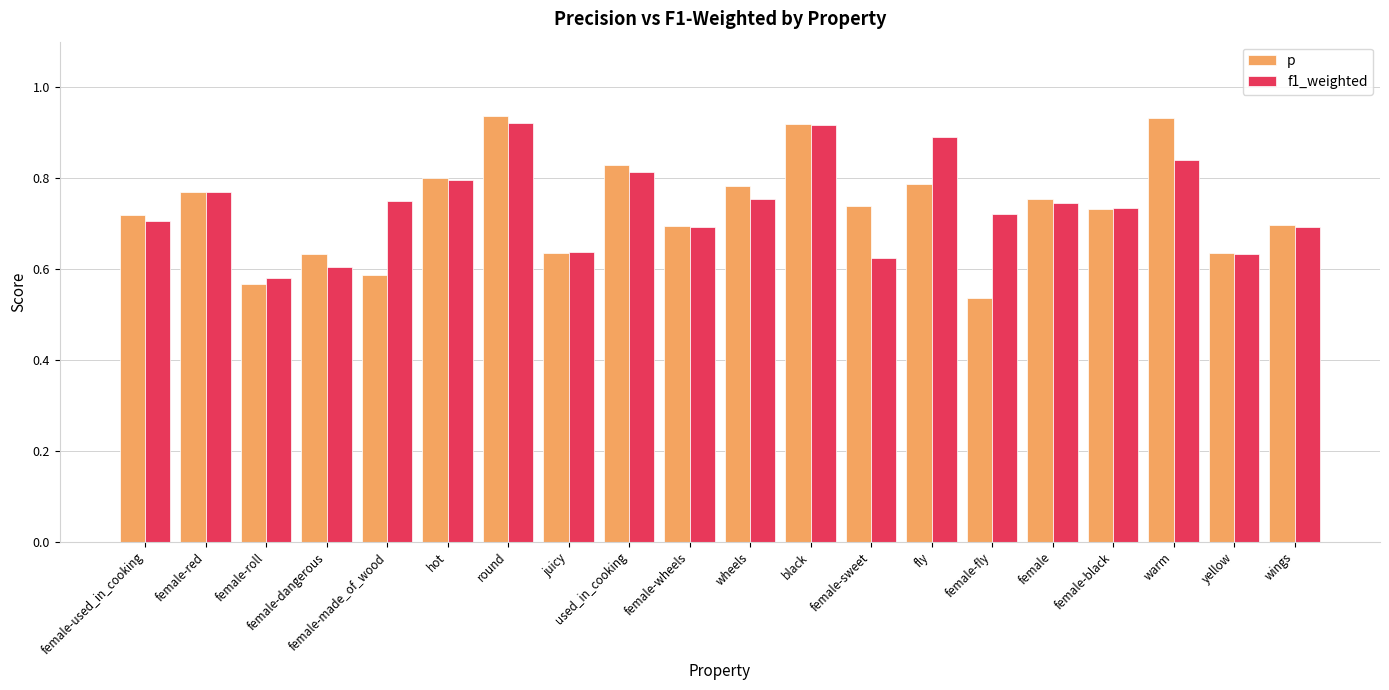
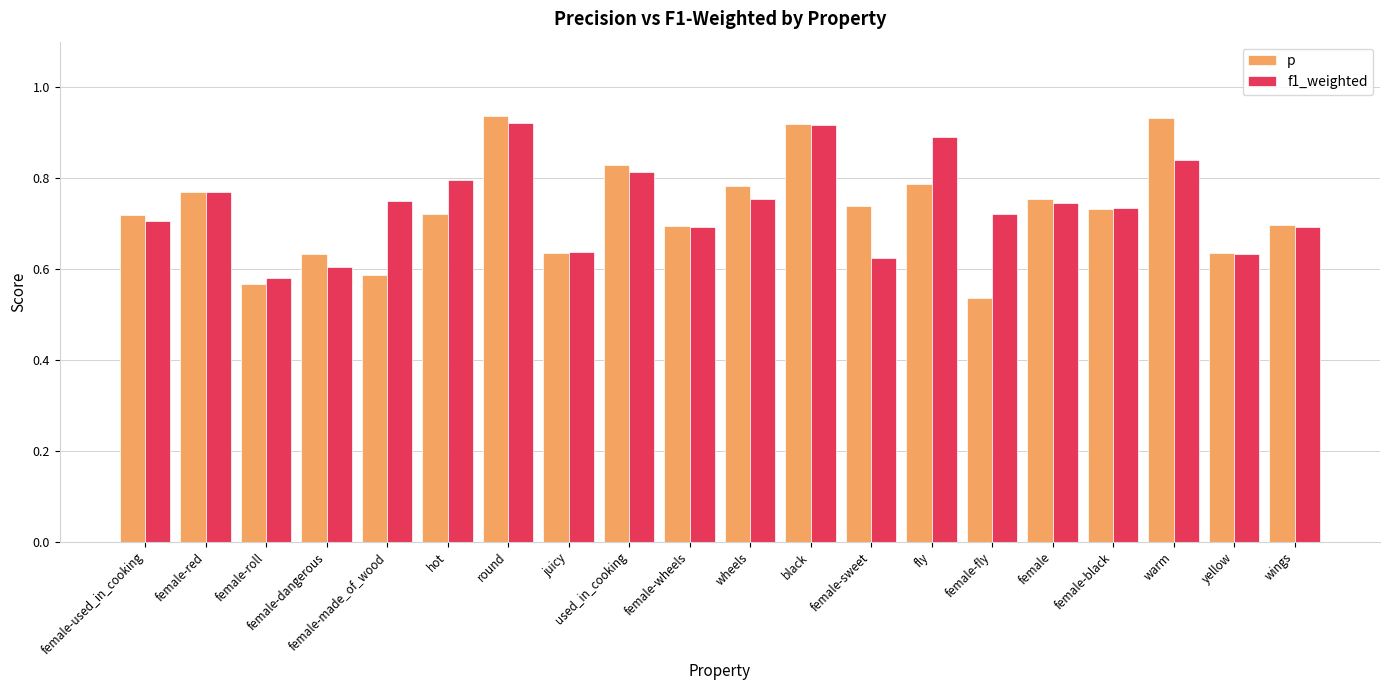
p, hot: 0.80 -> 0.72
